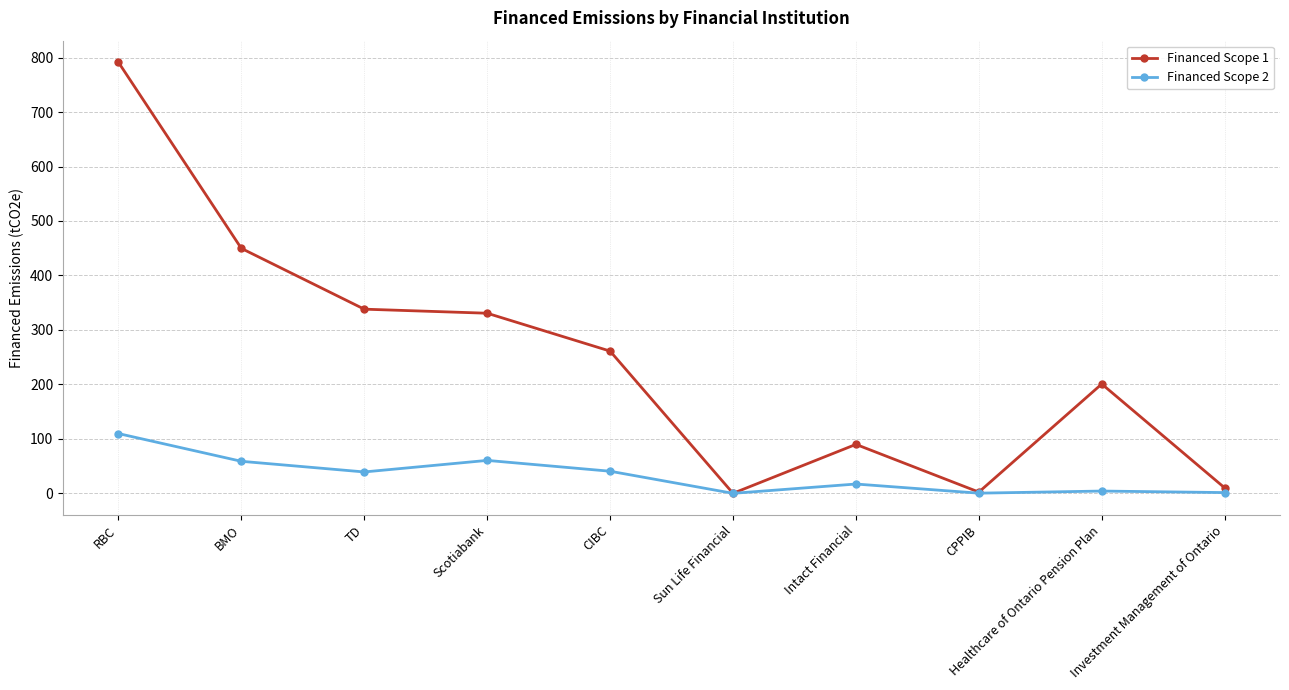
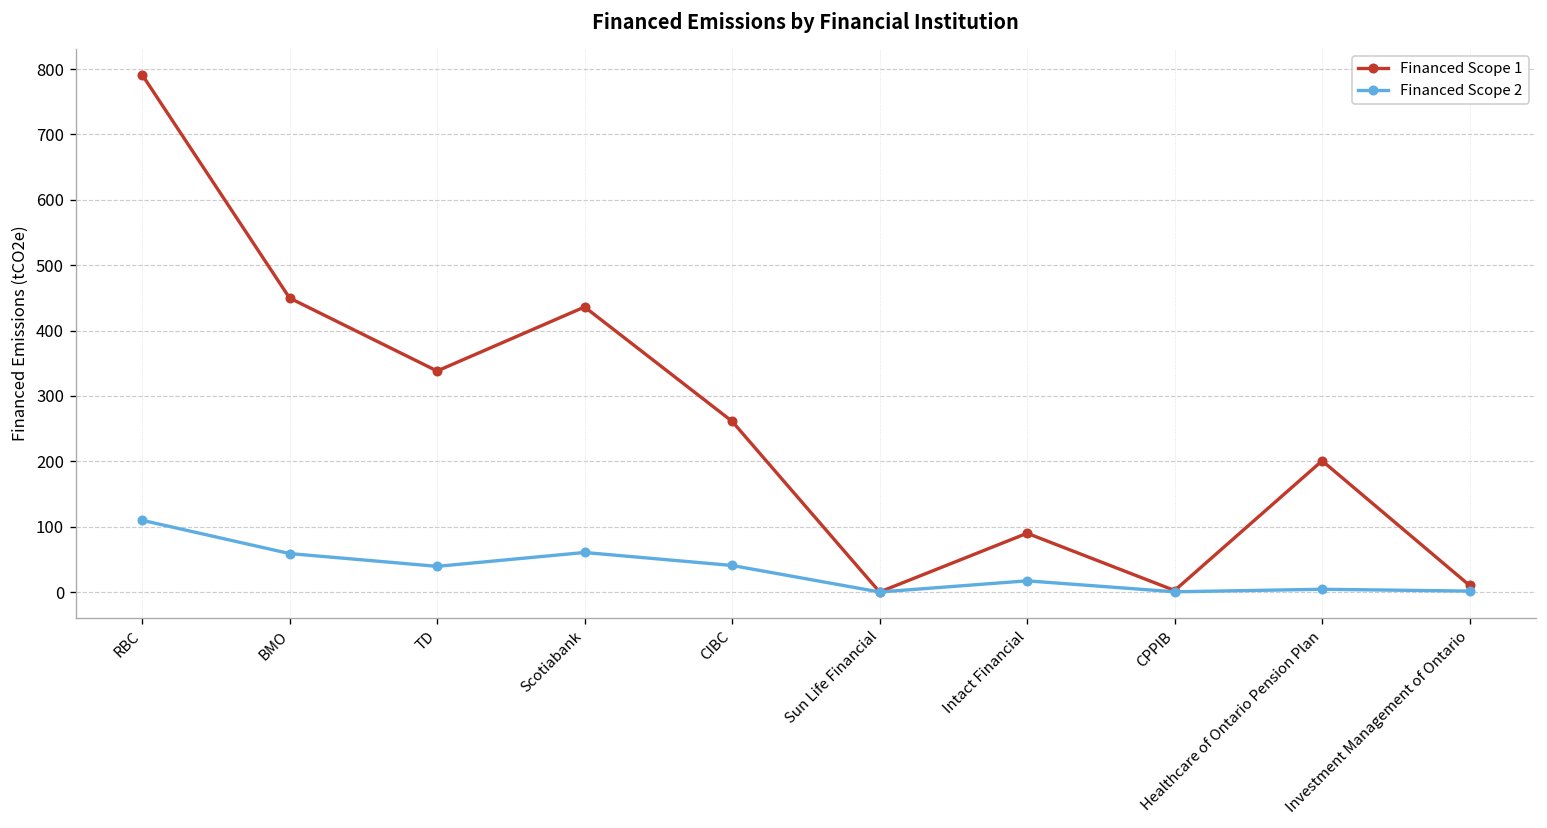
Financed Scope 1, Scotiabank: 330 -> 440
